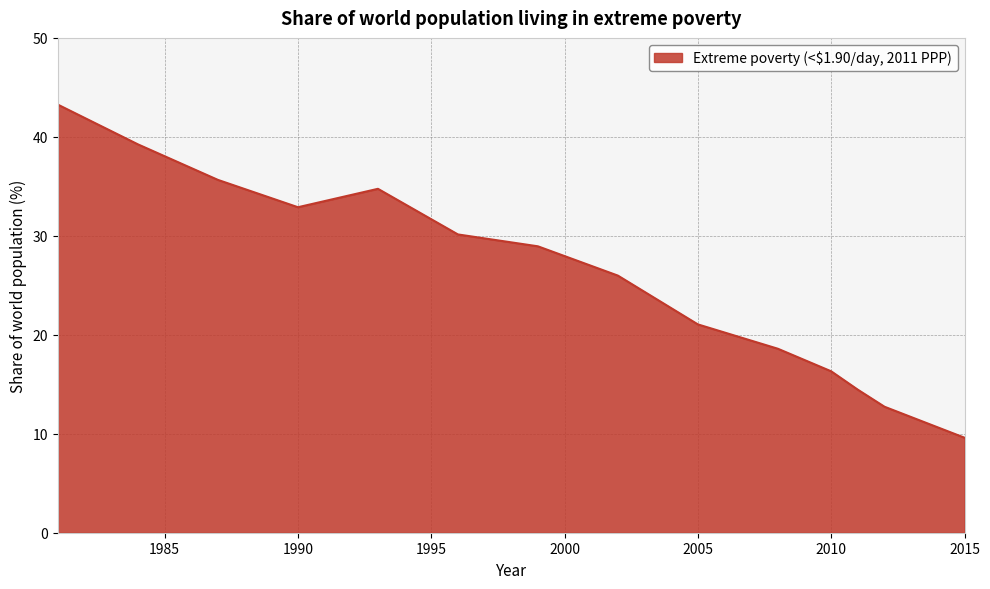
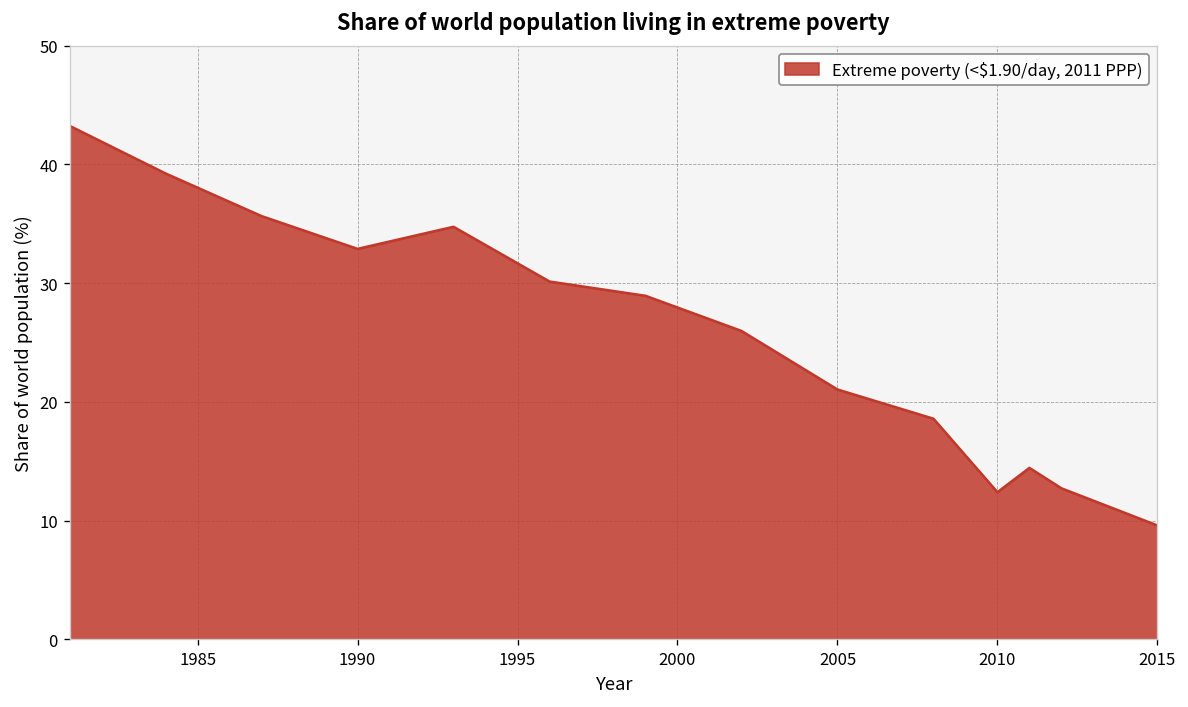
2010: 16 -> 12
